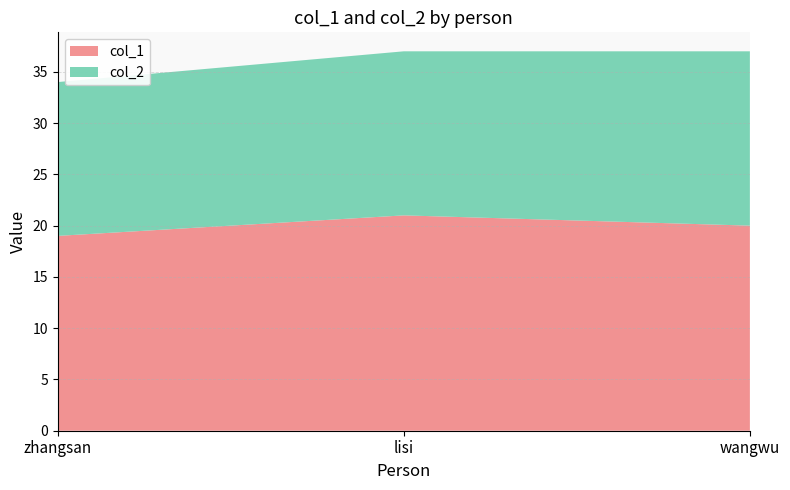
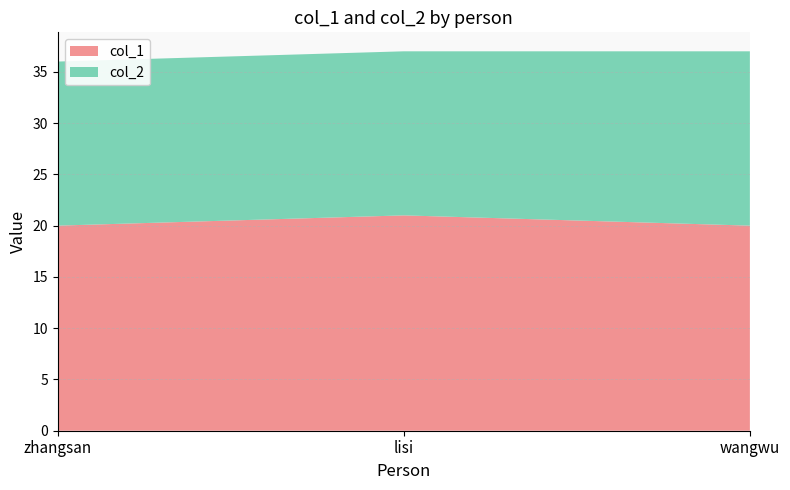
col_1, zhangsan: 19 -> 20
col_2, zhangsan: 15 -> 16
